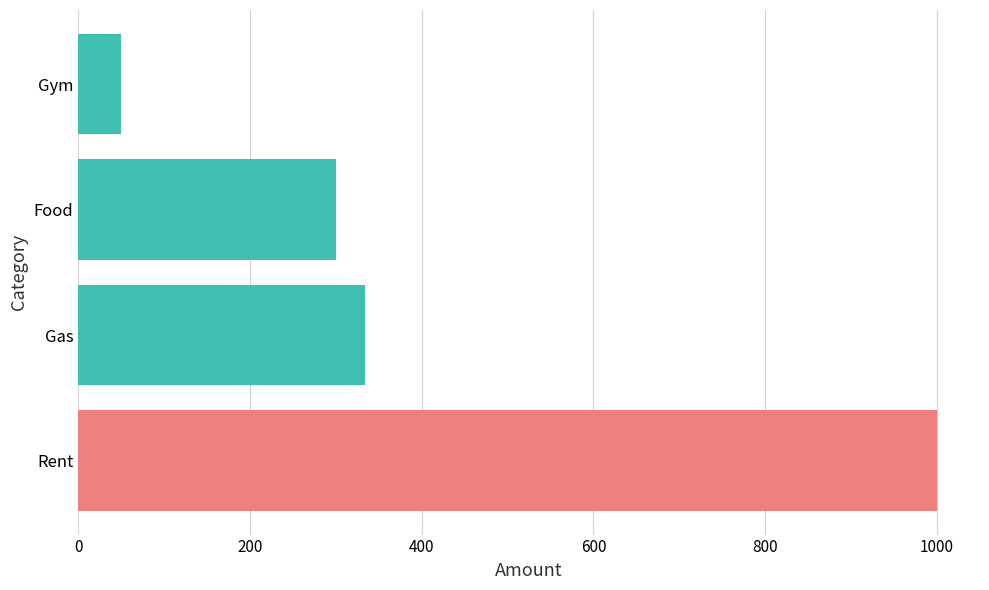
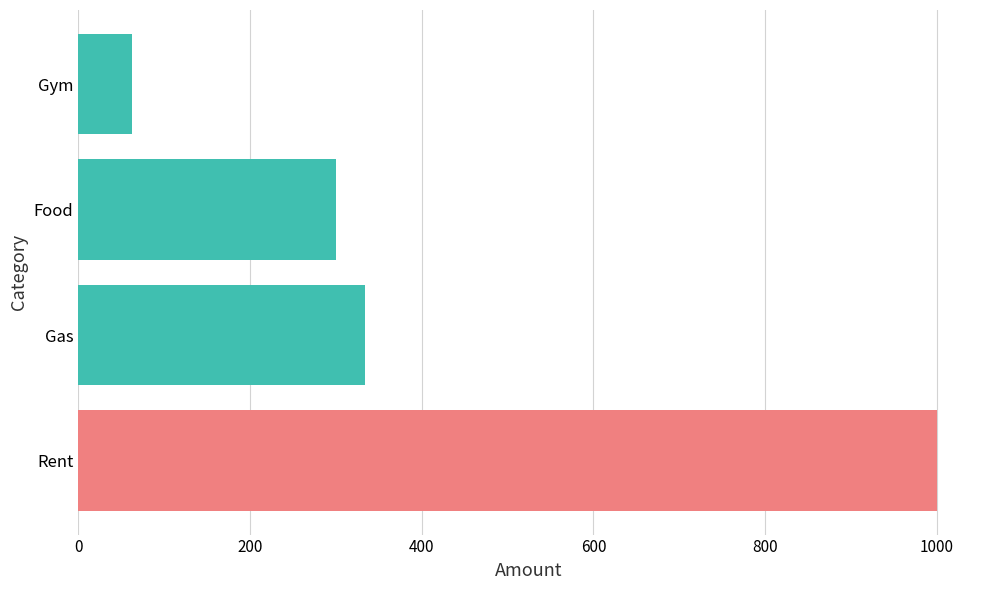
Gym: 50 -> 60
